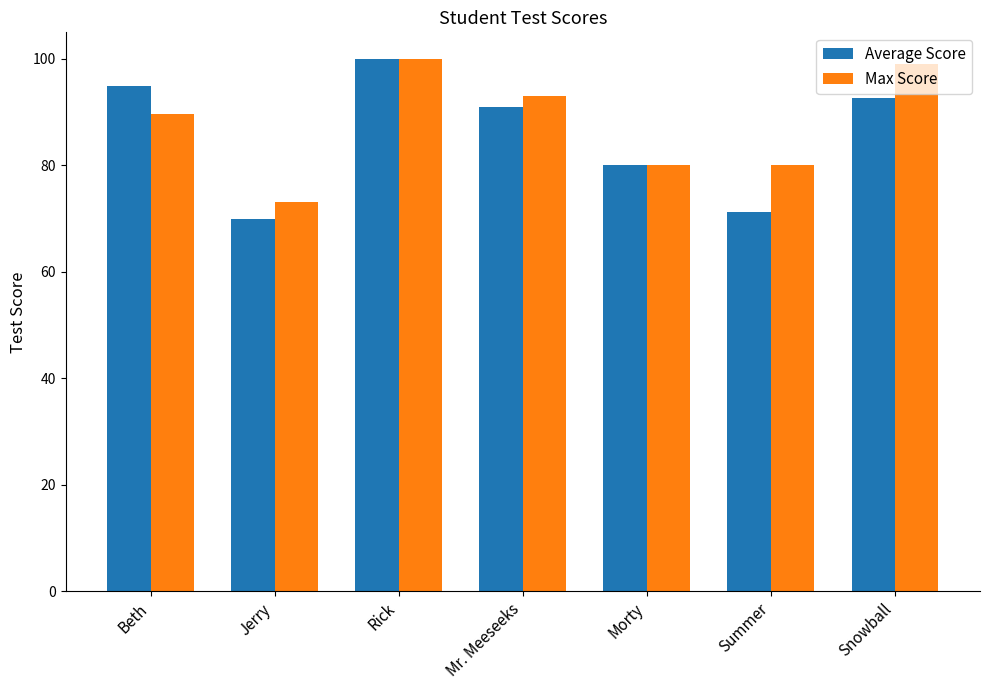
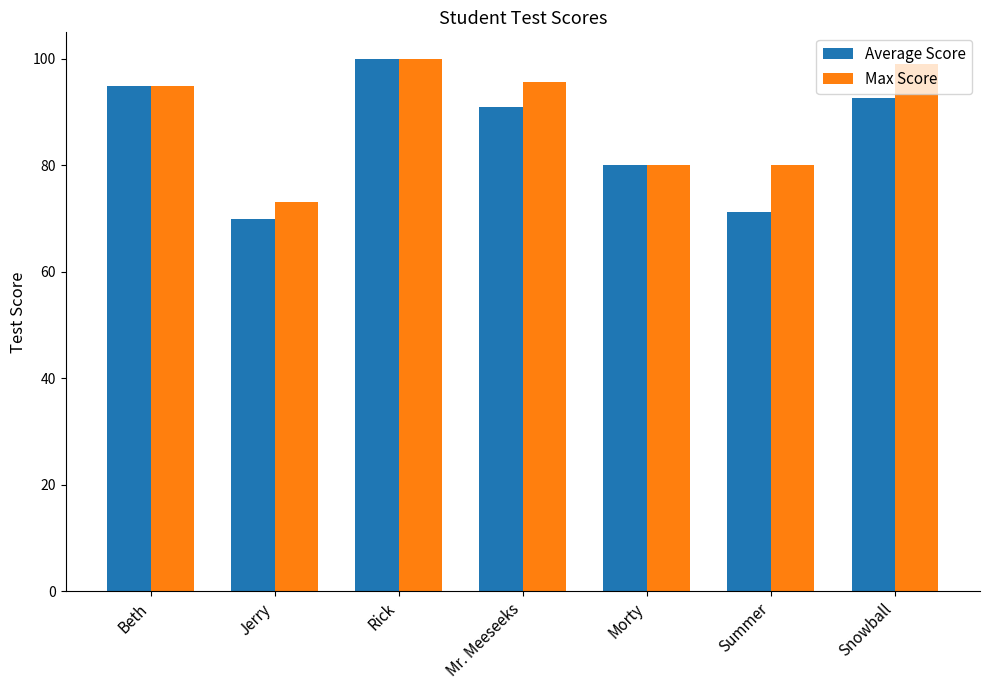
Max Score, Beth: 90 -> 95
Max Score, Mr. Meeseeks: 93 -> 96
